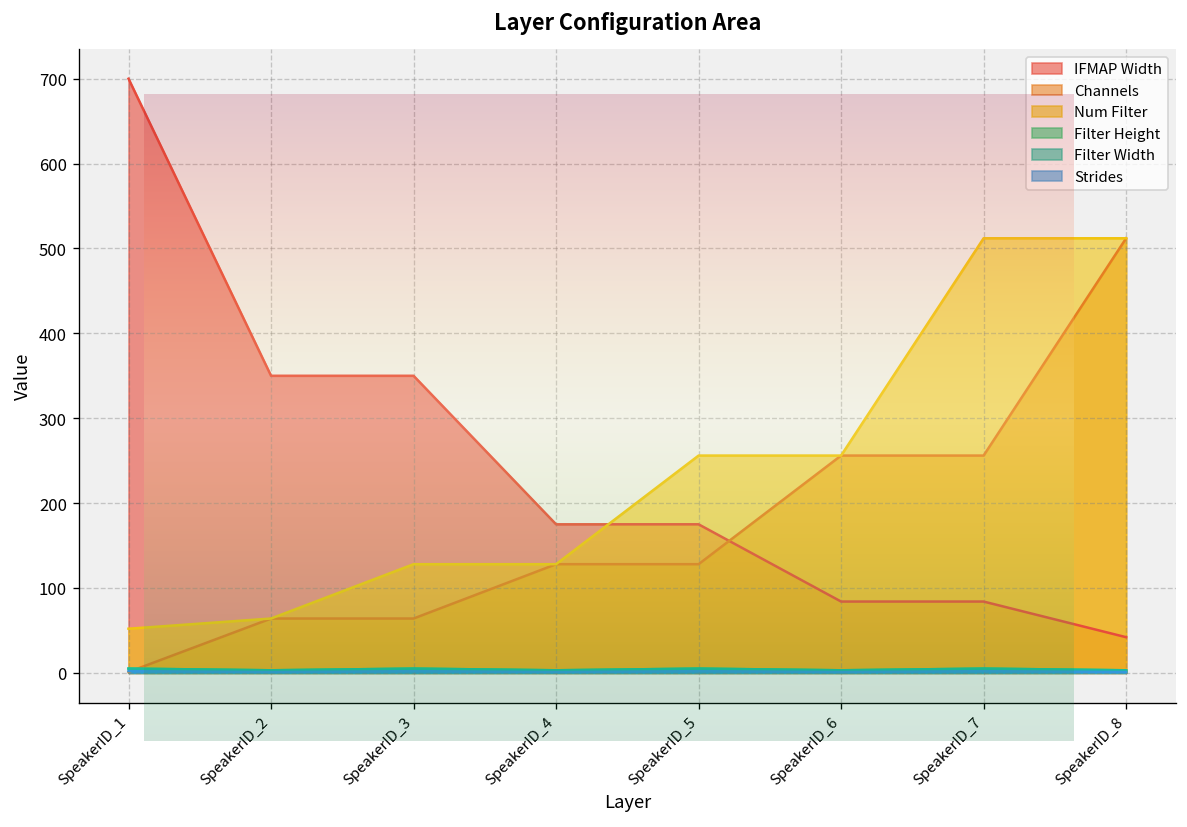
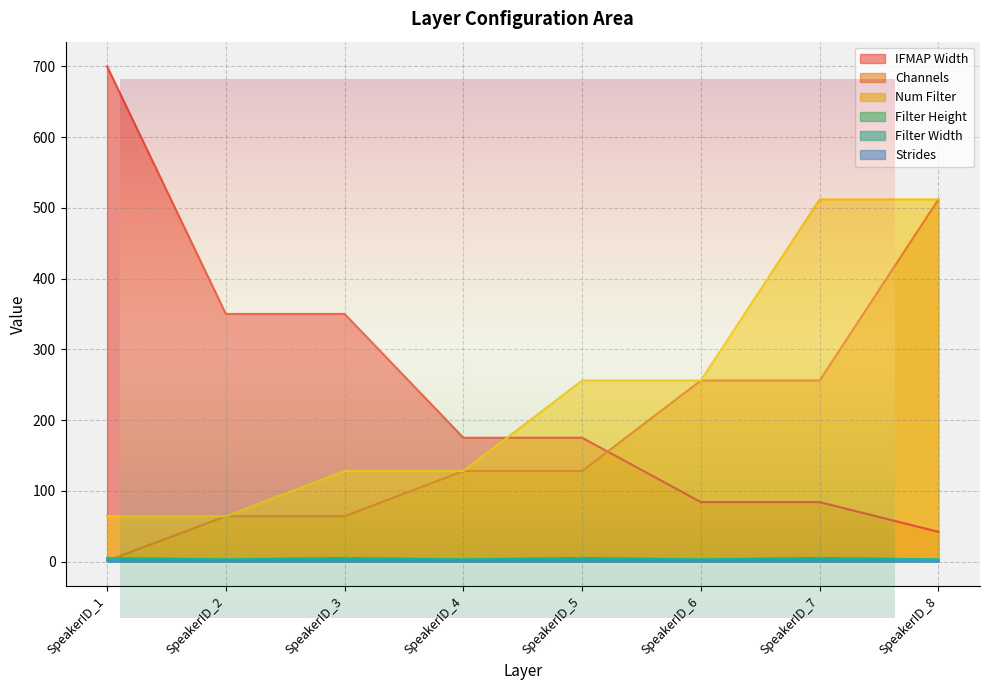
Layer Configuration Area, Num Filter, SpeakerID_1: 50 -> 60
